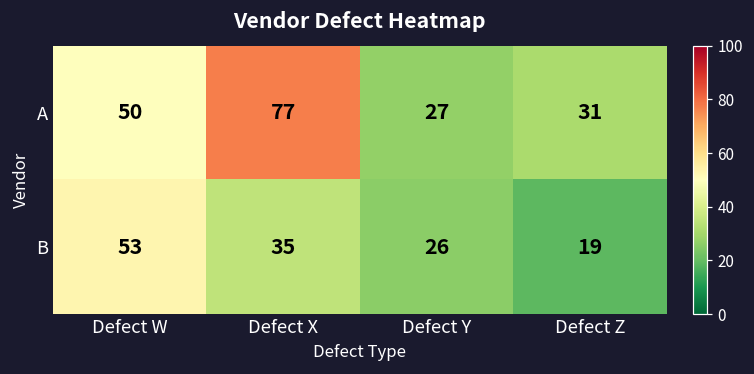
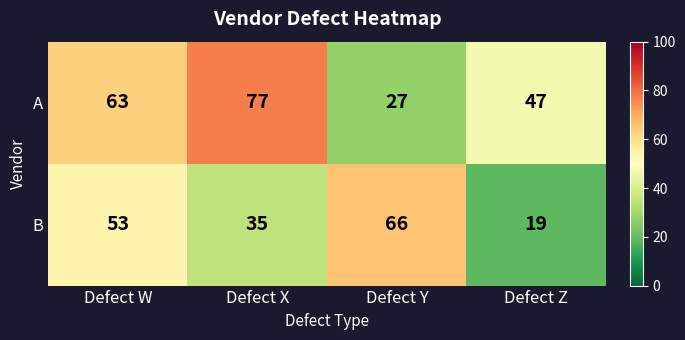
A, Defect W: 50 -> 63
A, Defect Z: 31 -> 47
B, Defect Y: 26 -> 66
